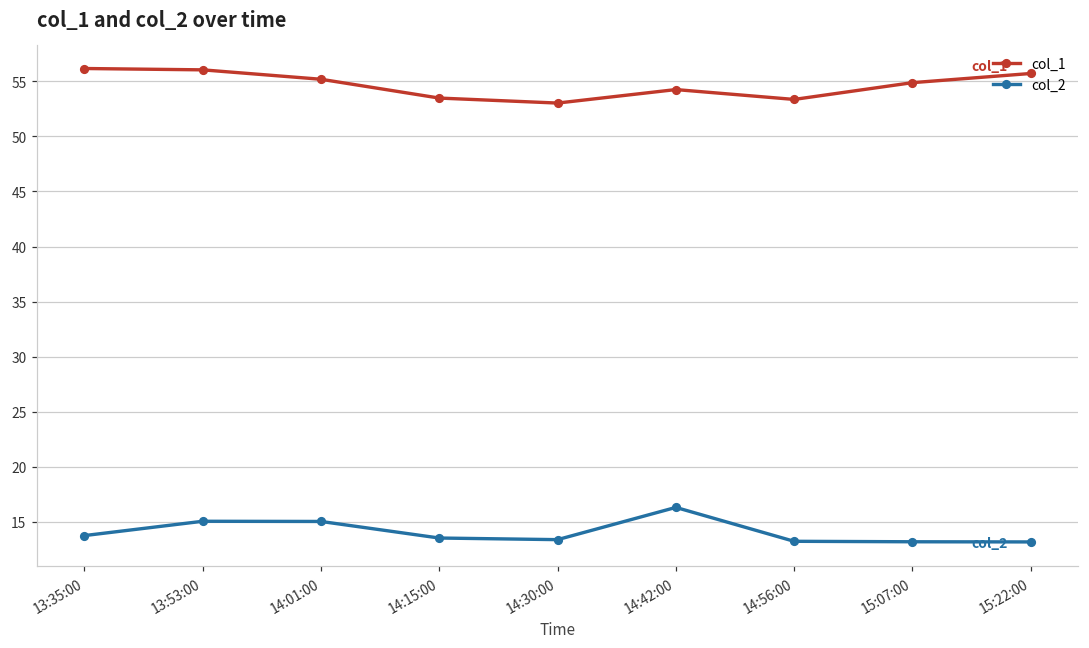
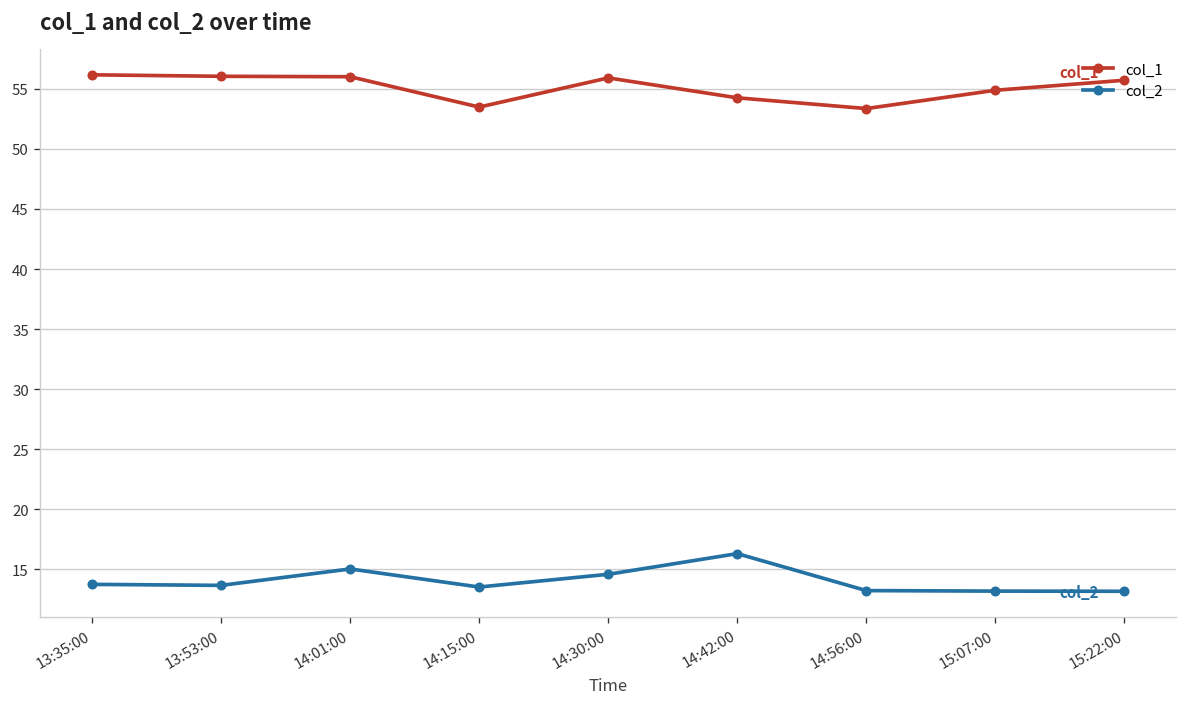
col_2, 13:53:00: 15.1 -> 13.7
col_1, 14:01:00: 55.2 -> 56.0
col_1, 14:30:00: 53.0 -> 55.9
col_2, 14:30:00: 13.4 -> 14.6
